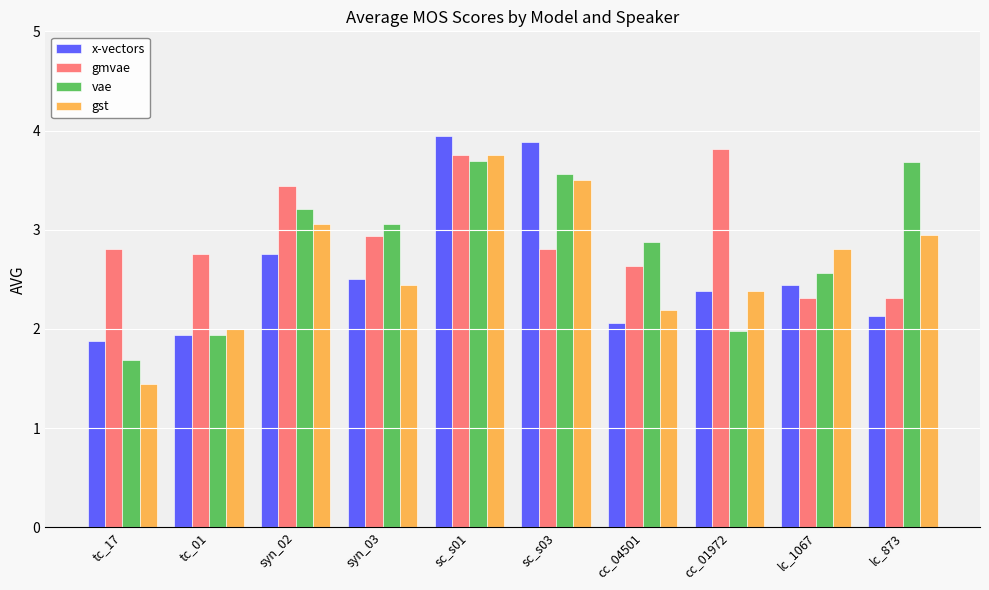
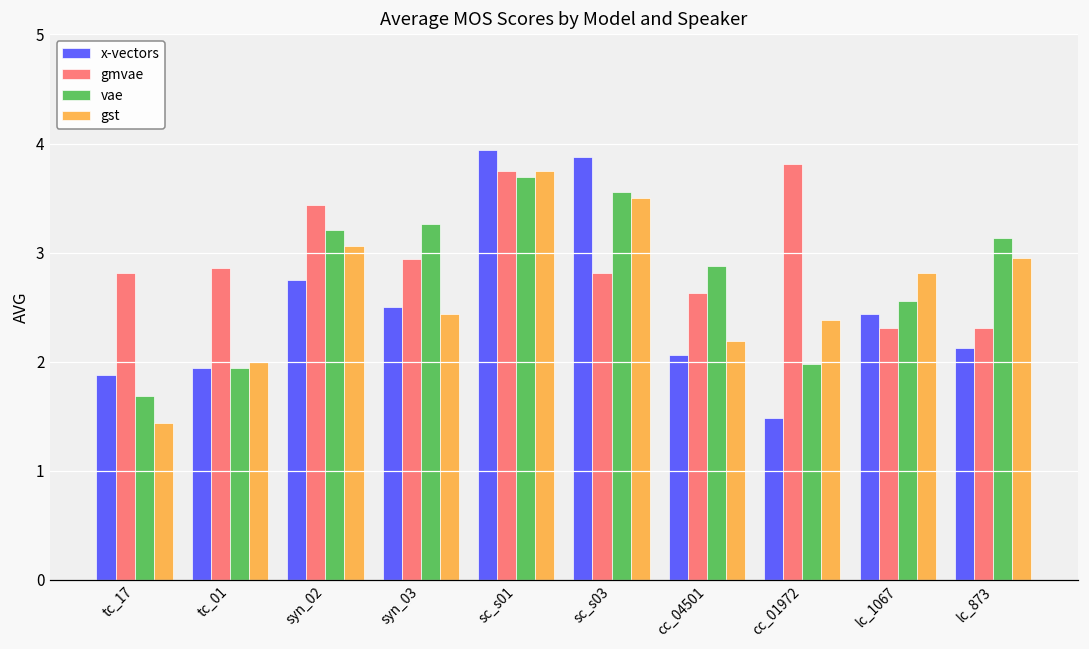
gmvae, tc_01: 2.8 -> 2.9
vae, syn_03: 3.1 -> 3.3
x-vectors, cc_01972: 2.4 -> 1.5
vae, lc_873: 3.7 -> 3.1
